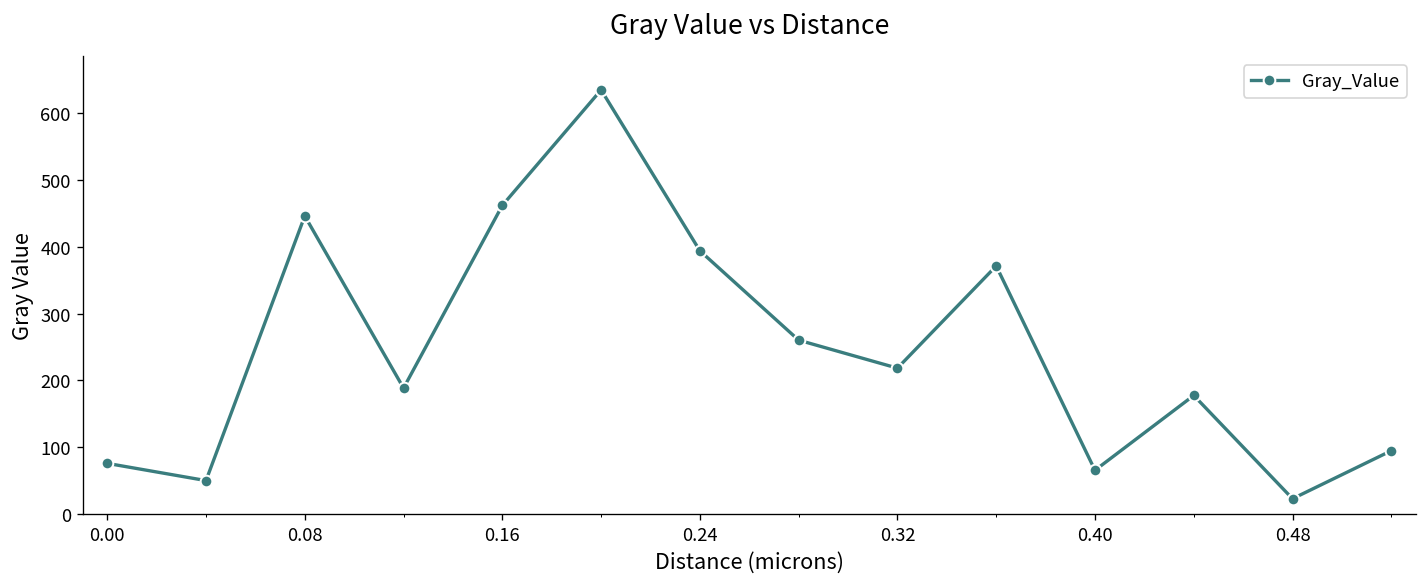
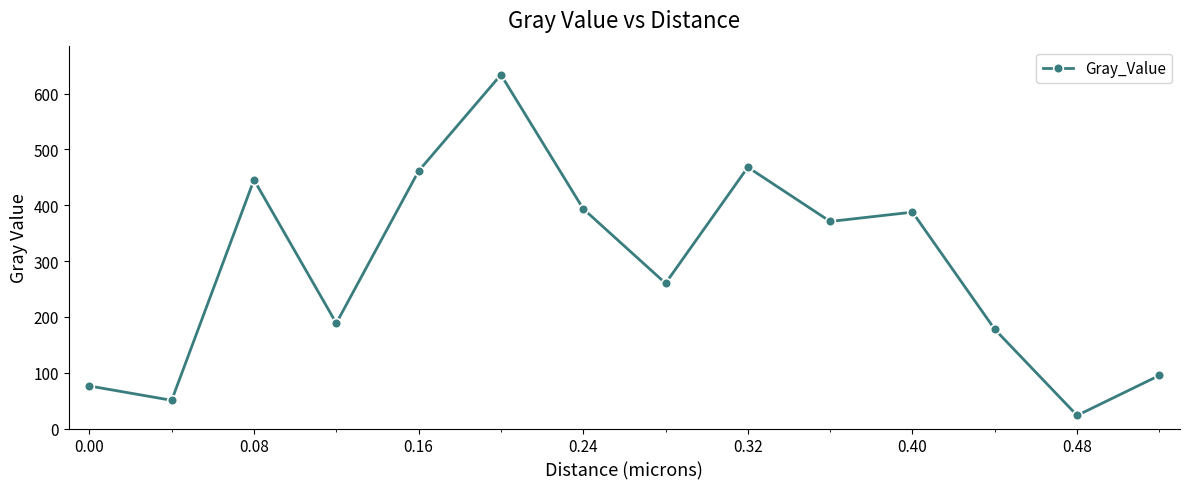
0.32: 220 -> 470
0.40: 70 -> 390
